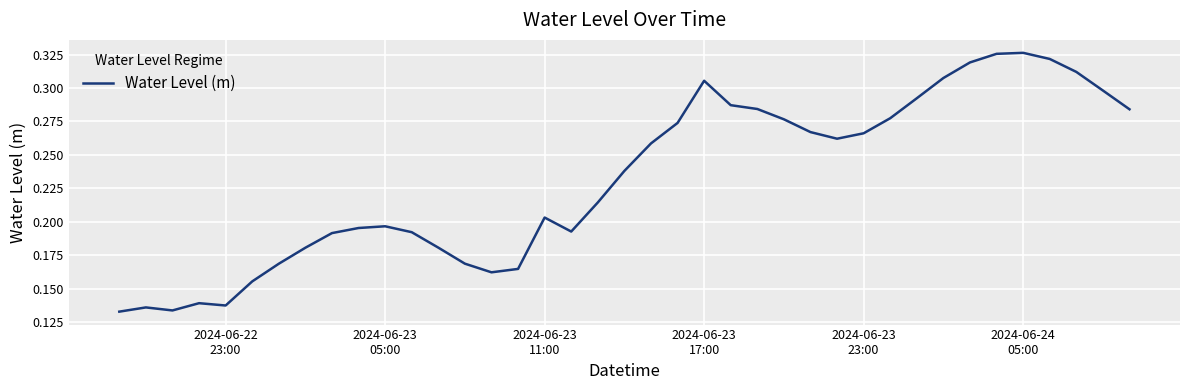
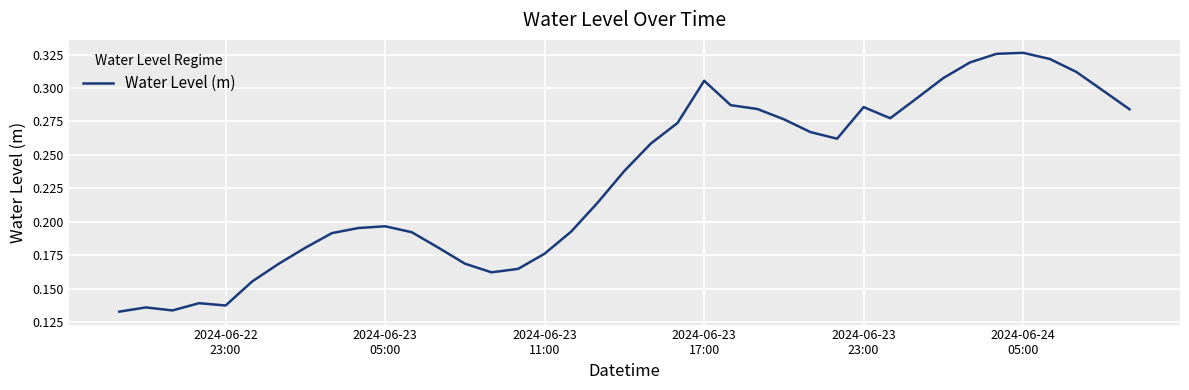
2024-06-23 11:00: 0.203 -> 0.176
2024-06-23 23:00: 0.266 -> 0.286
